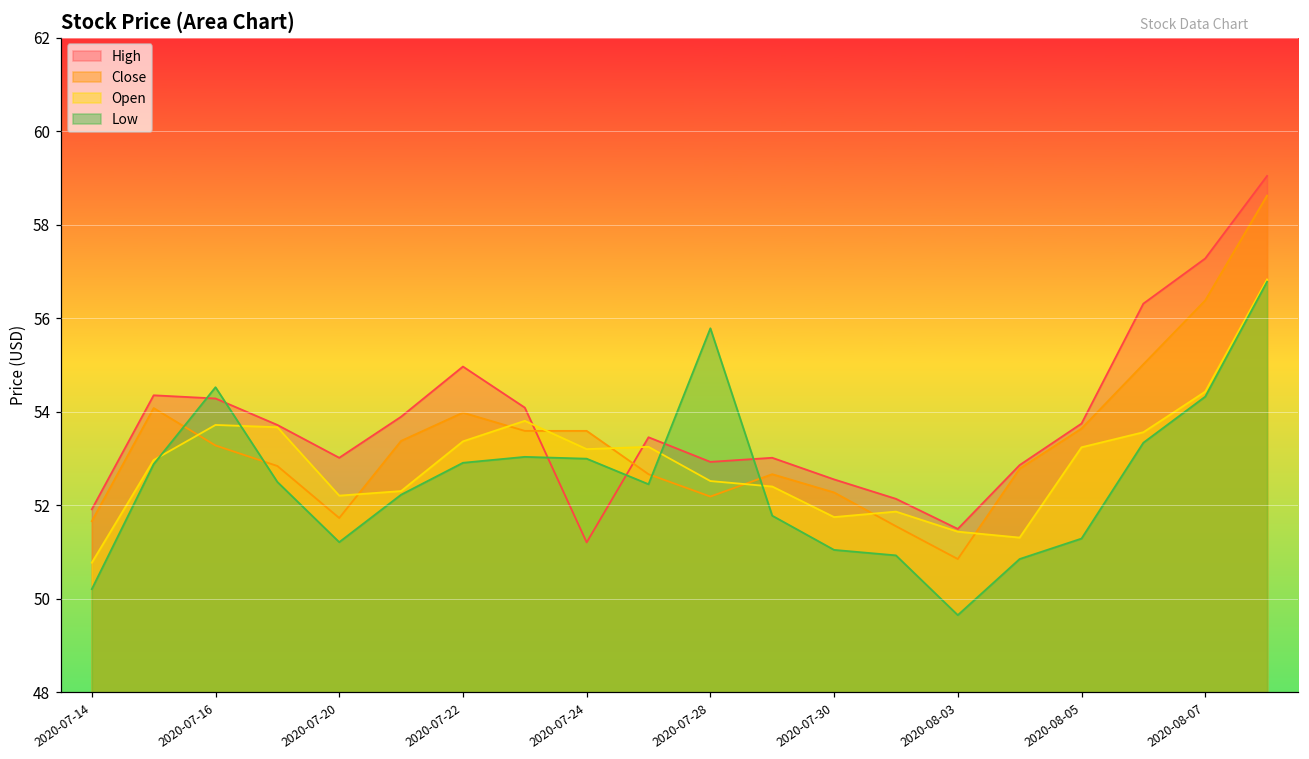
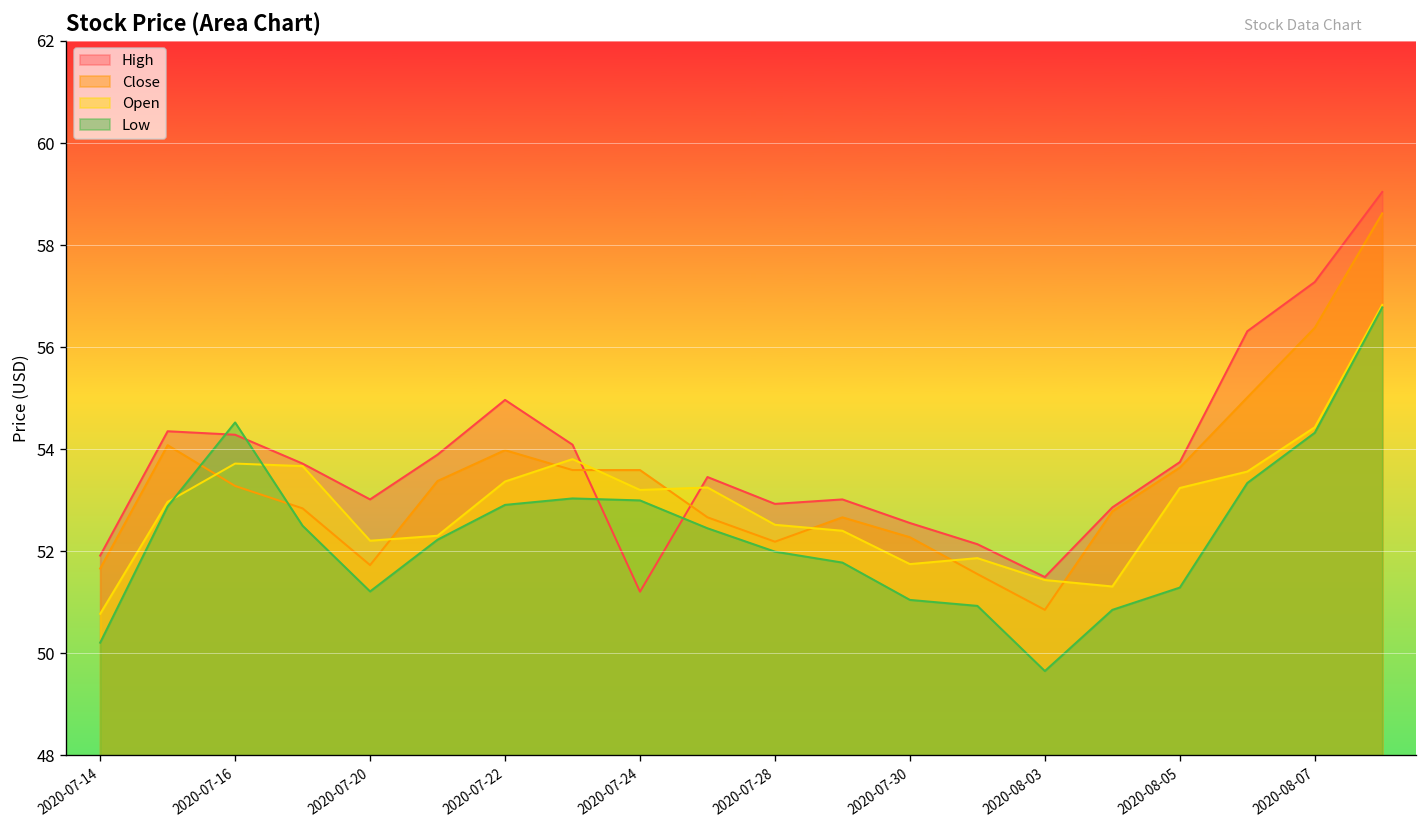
Low, 2020-07-28: 55.8 -> 52.0
